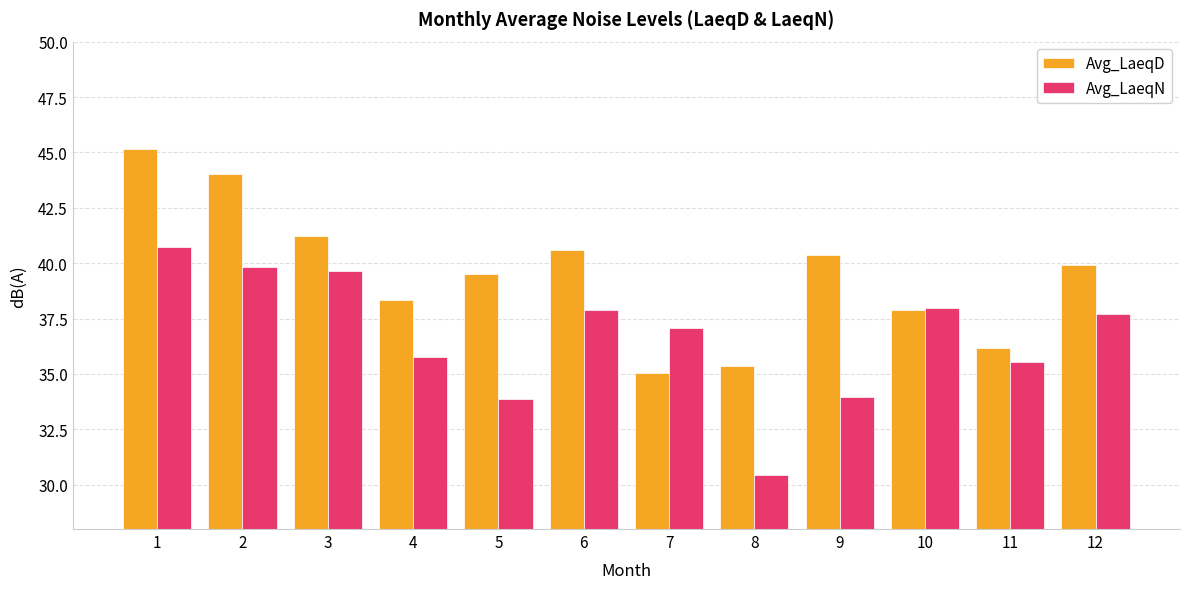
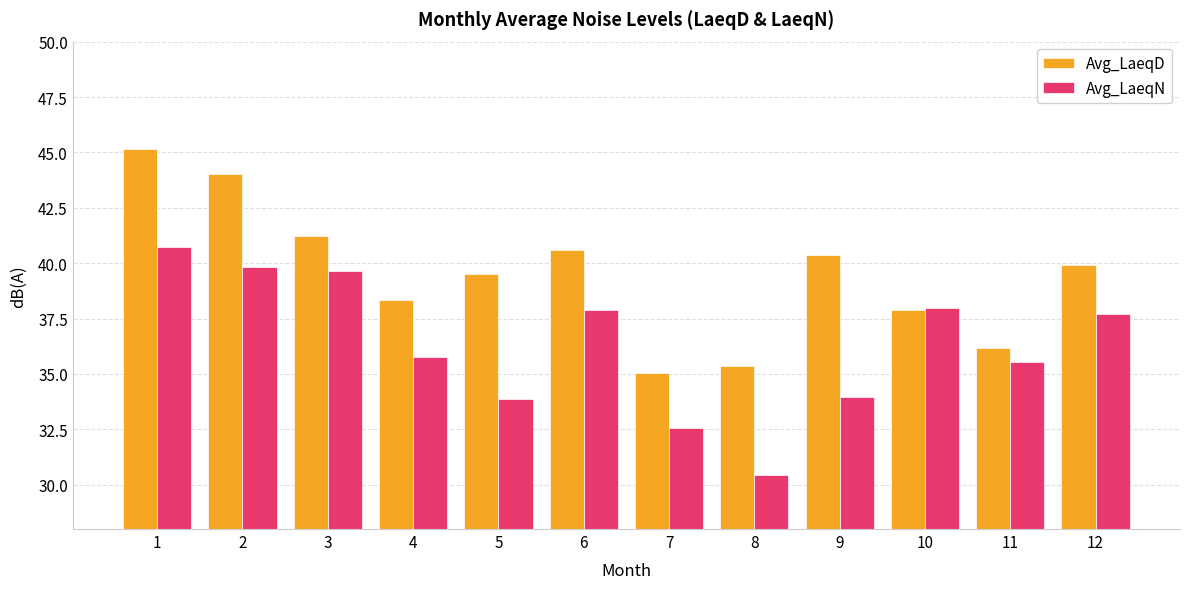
Avg_LaeqN, 7: 37.1 -> 32.5
